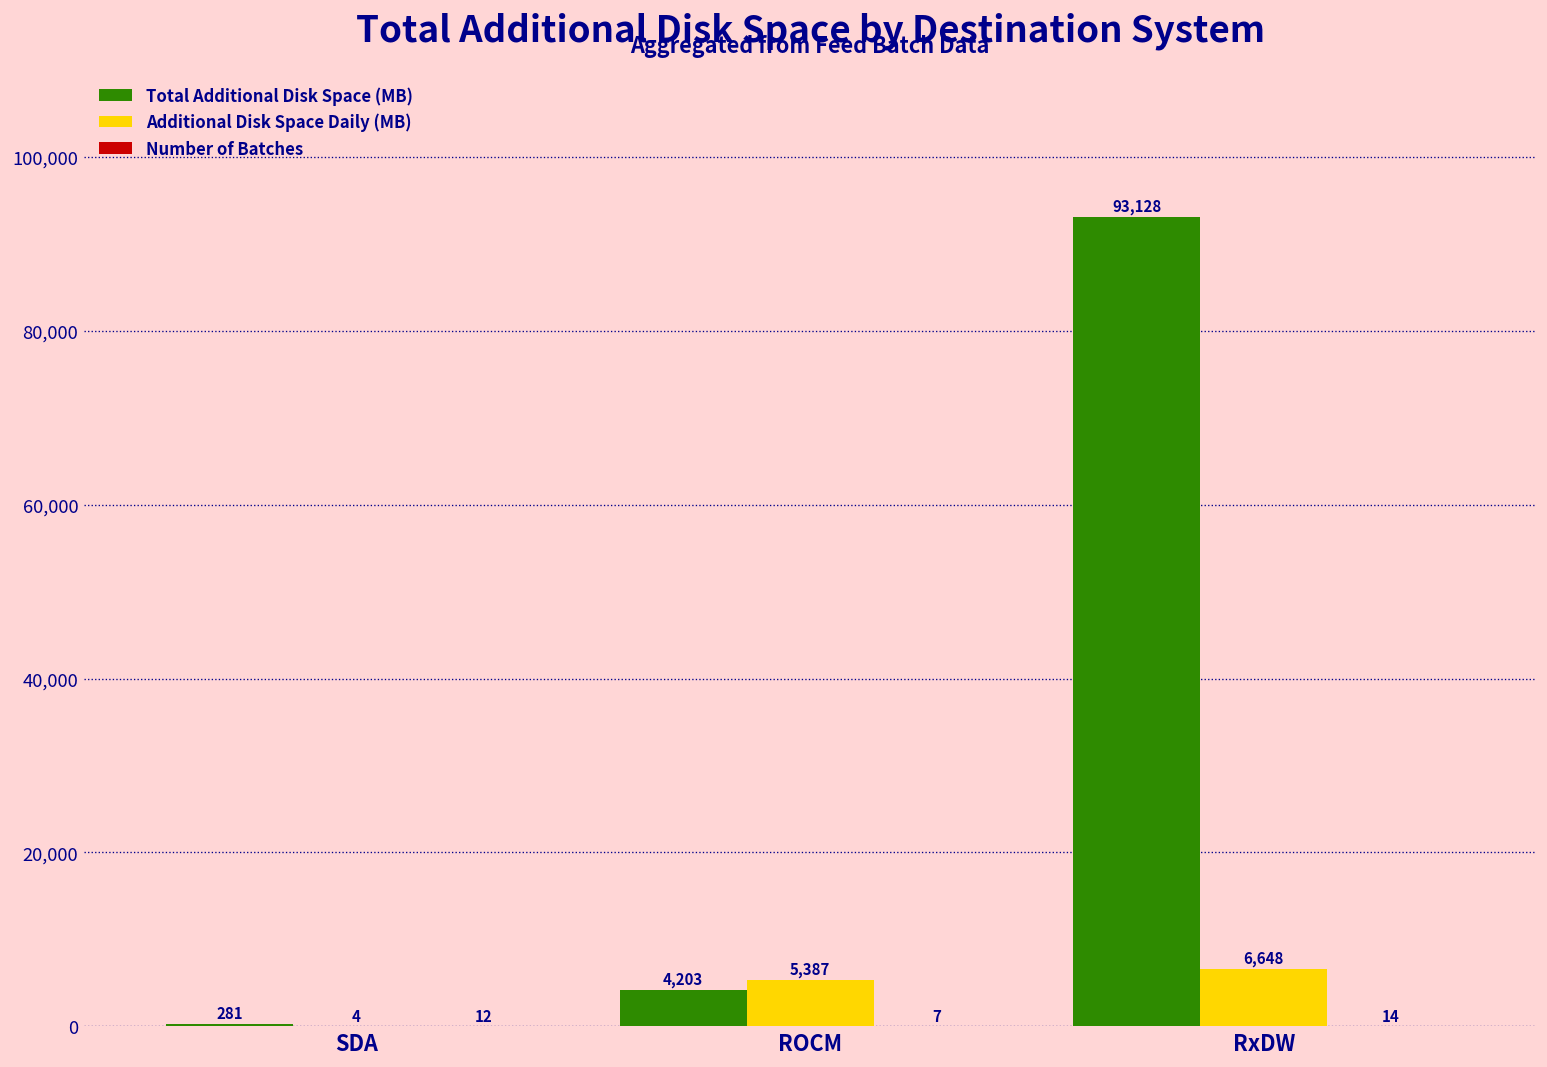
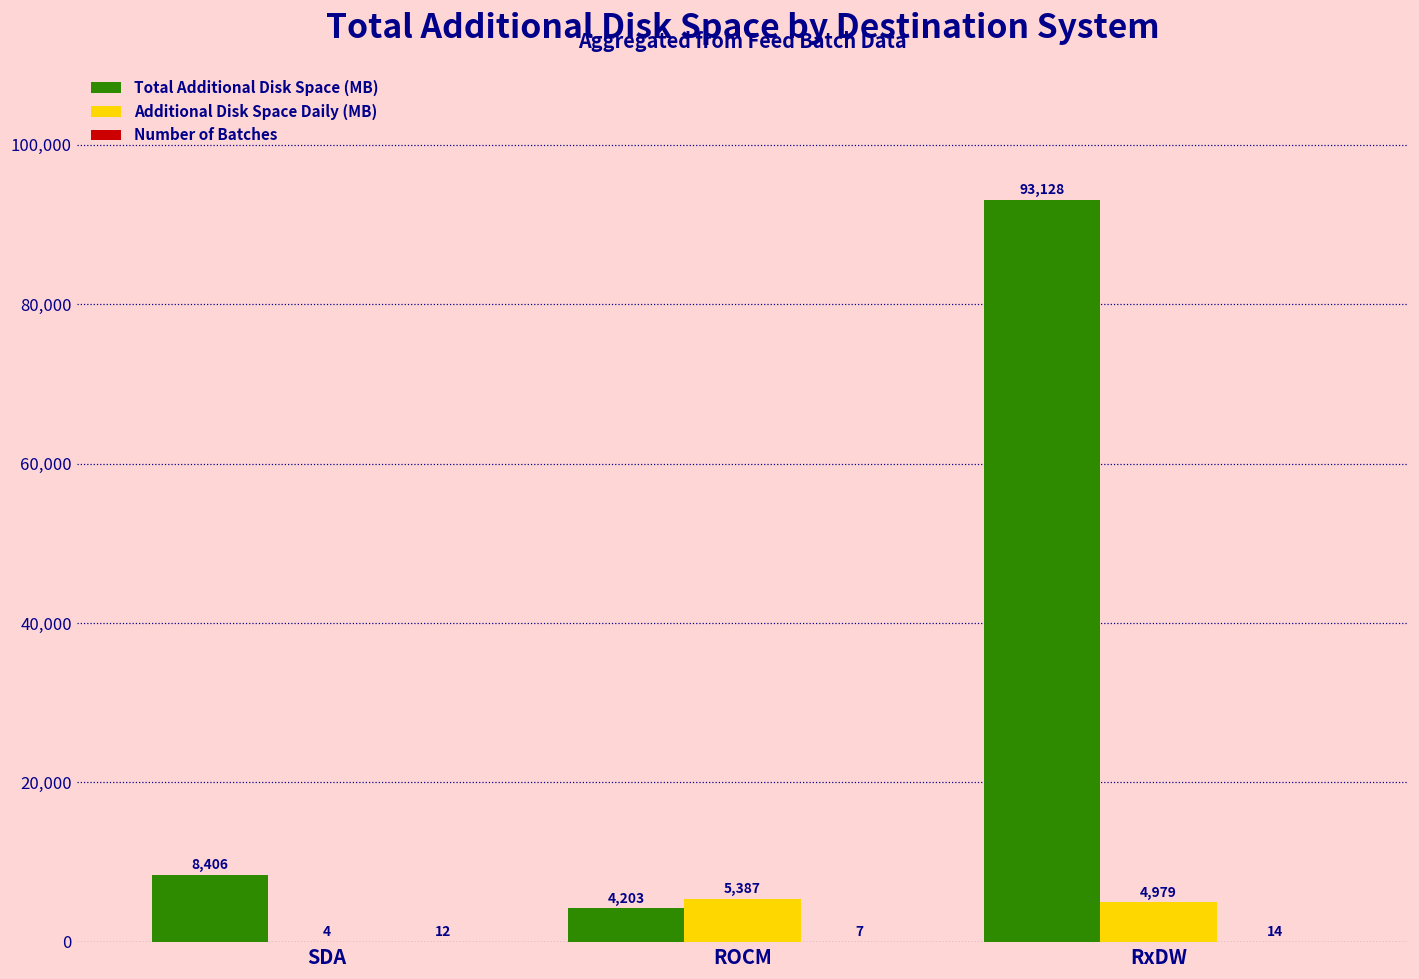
Total Additional Disk Space (MB), SDA: 281 -> 8,406
Additional Disk Space Daily (MB), RxDW: 6,648 -> 4,979
